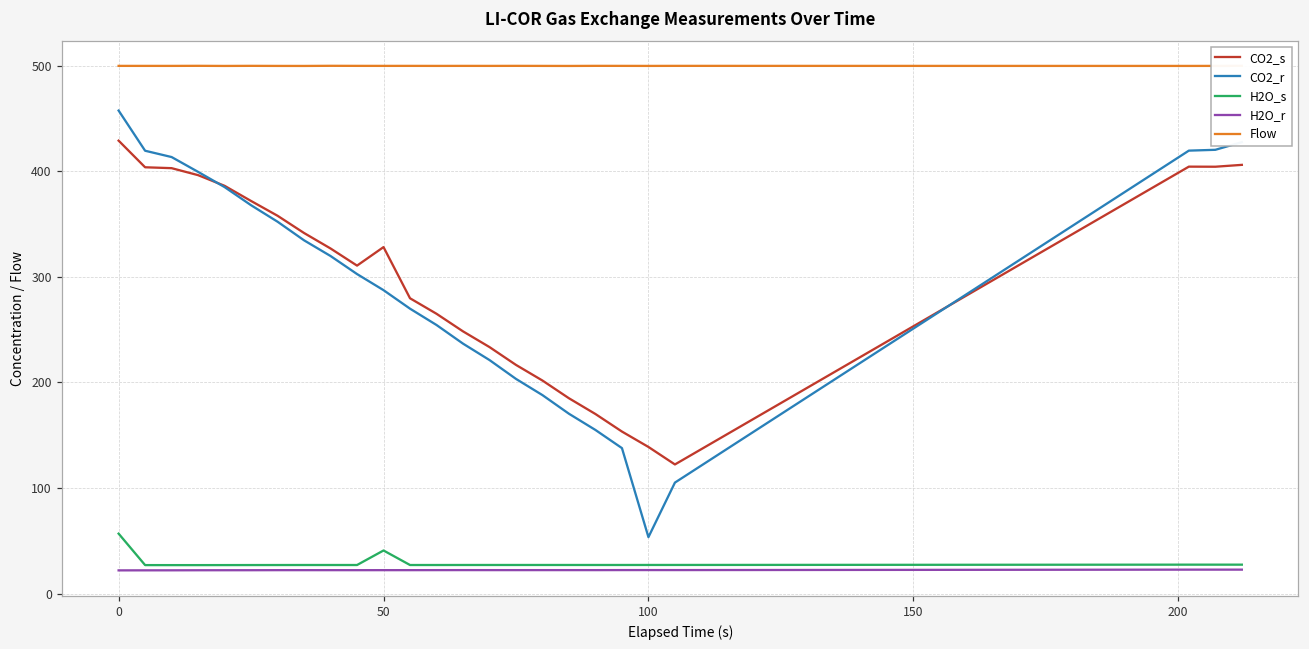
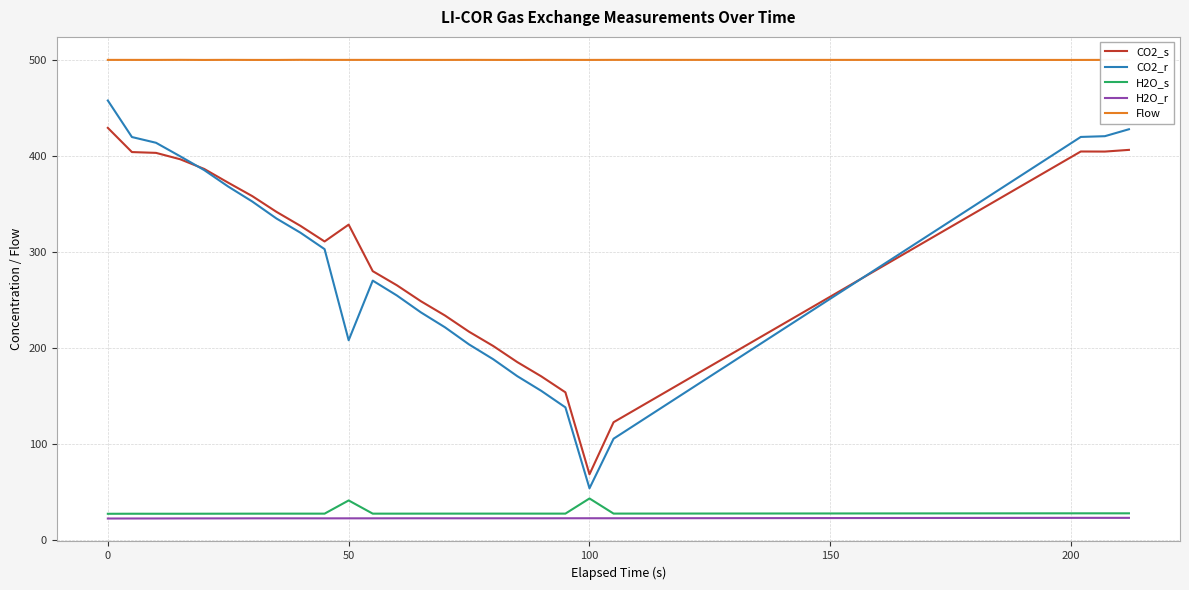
H2O_s, 0: 60 -> 30
CO2_r, 50: 290 -> 210
CO2_s, 100: 140 -> 70
H2O_s, 100: 30 -> 40
